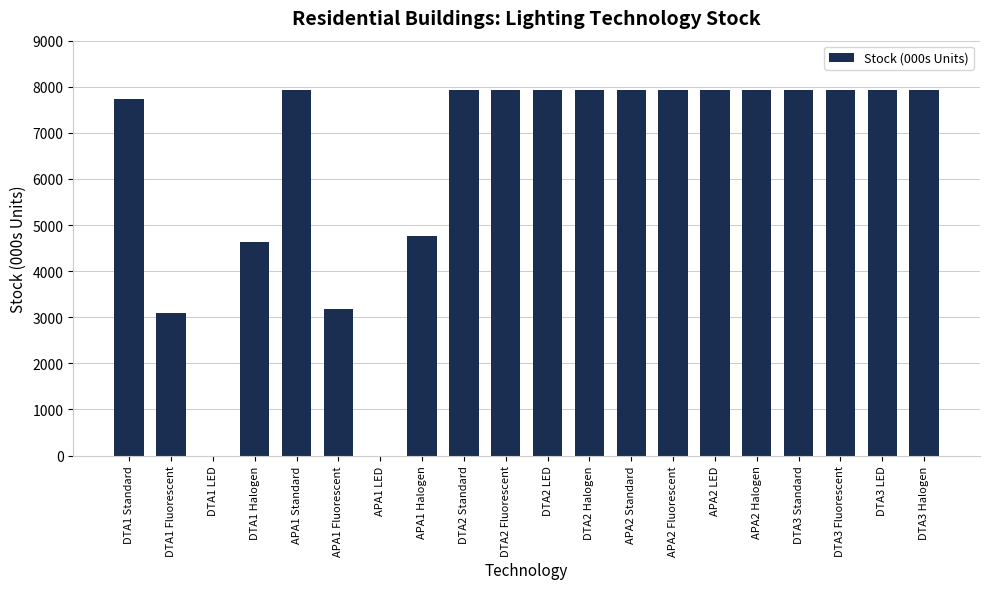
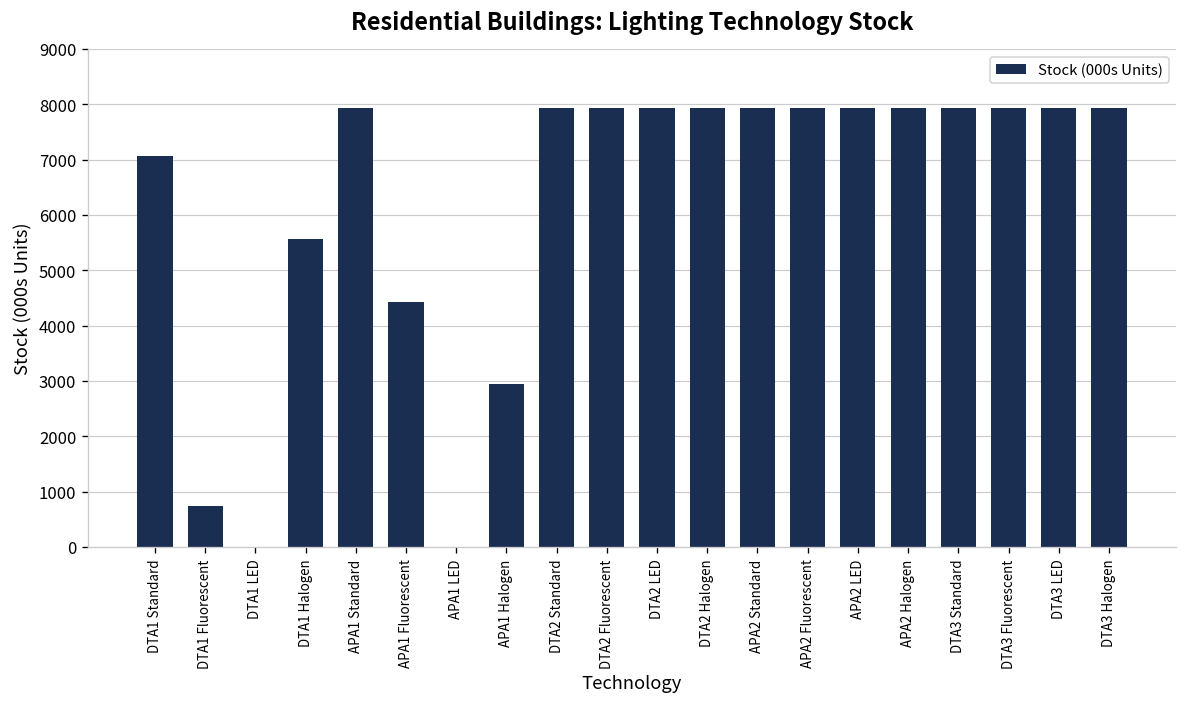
DTA1 Standard: 7700 -> 7100
DTA1 Fluorescent: 3100 -> 700
DTA1 Halogen: 4600 -> 5600
APA1 Fluorescent: 3200 -> 4400
APA1 Halogen: 4800 -> 3000
